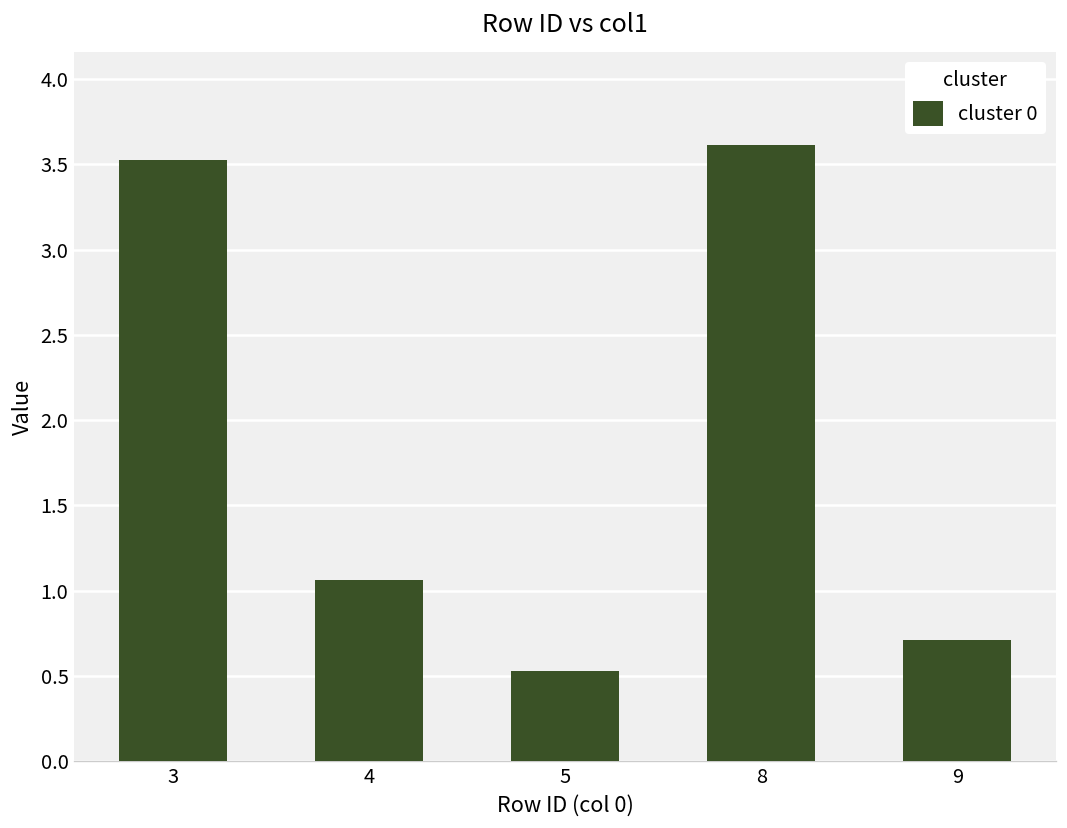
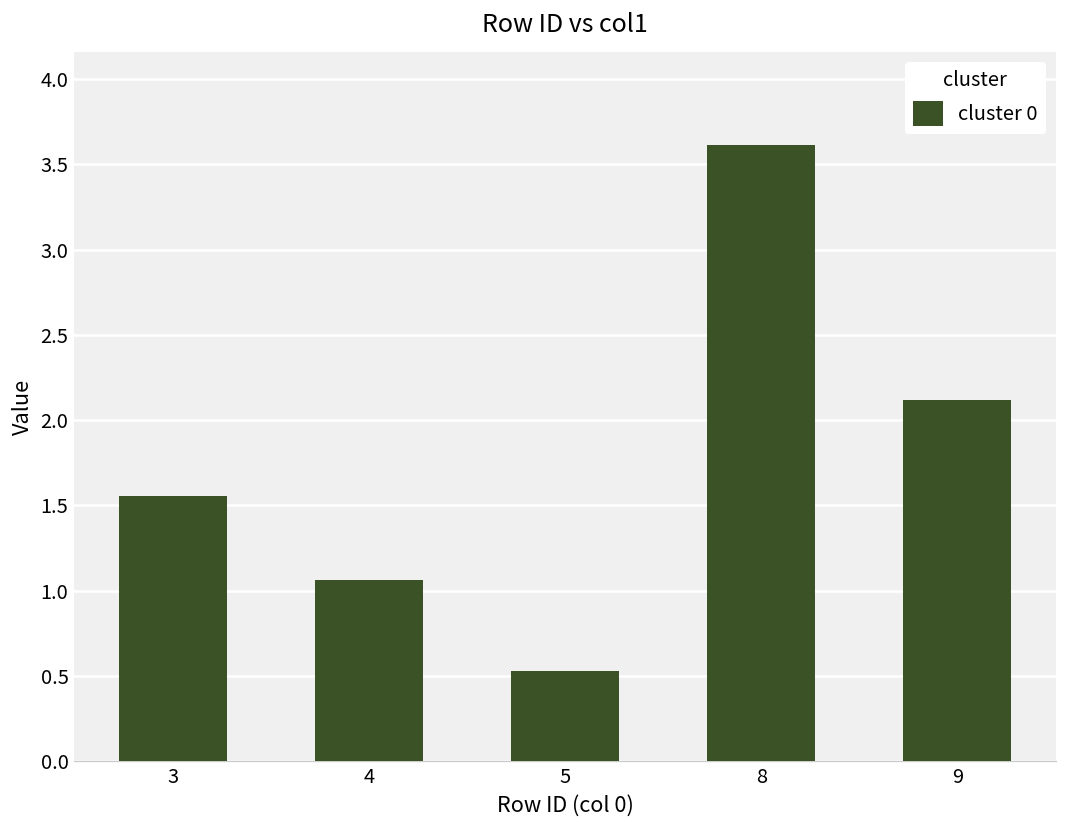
3: 3.53 -> 1.56
9: 0.71 -> 2.12
